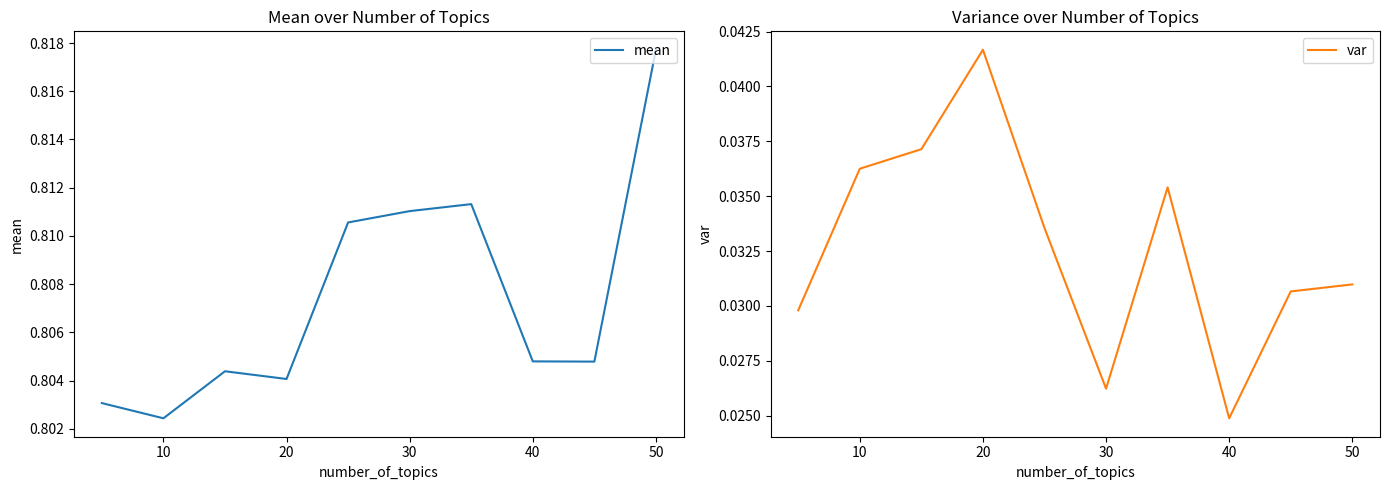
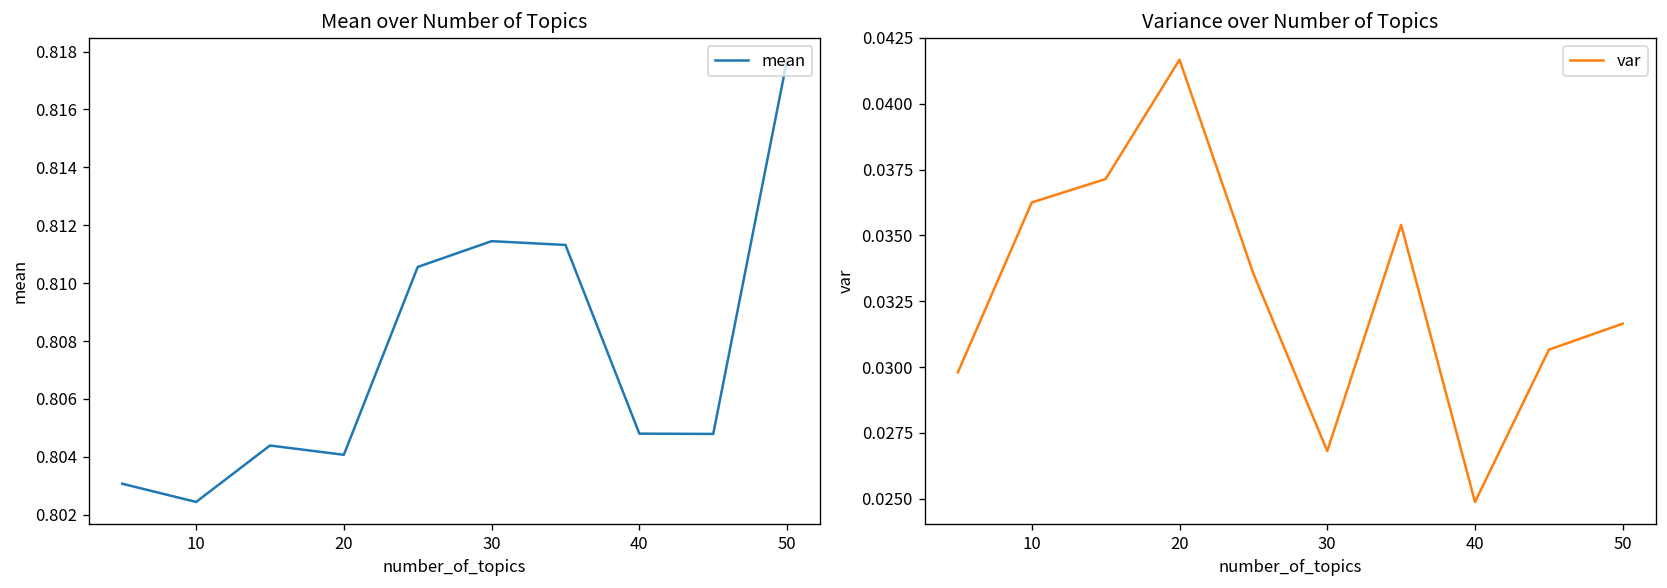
Mean over Number of Topics, 30: 0.8110 -> 0.8115
Variance over Number of Topics, 30: 0.0262 -> 0.0268
Variance over Number of Topics, 50: 0.0310 -> 0.0317
